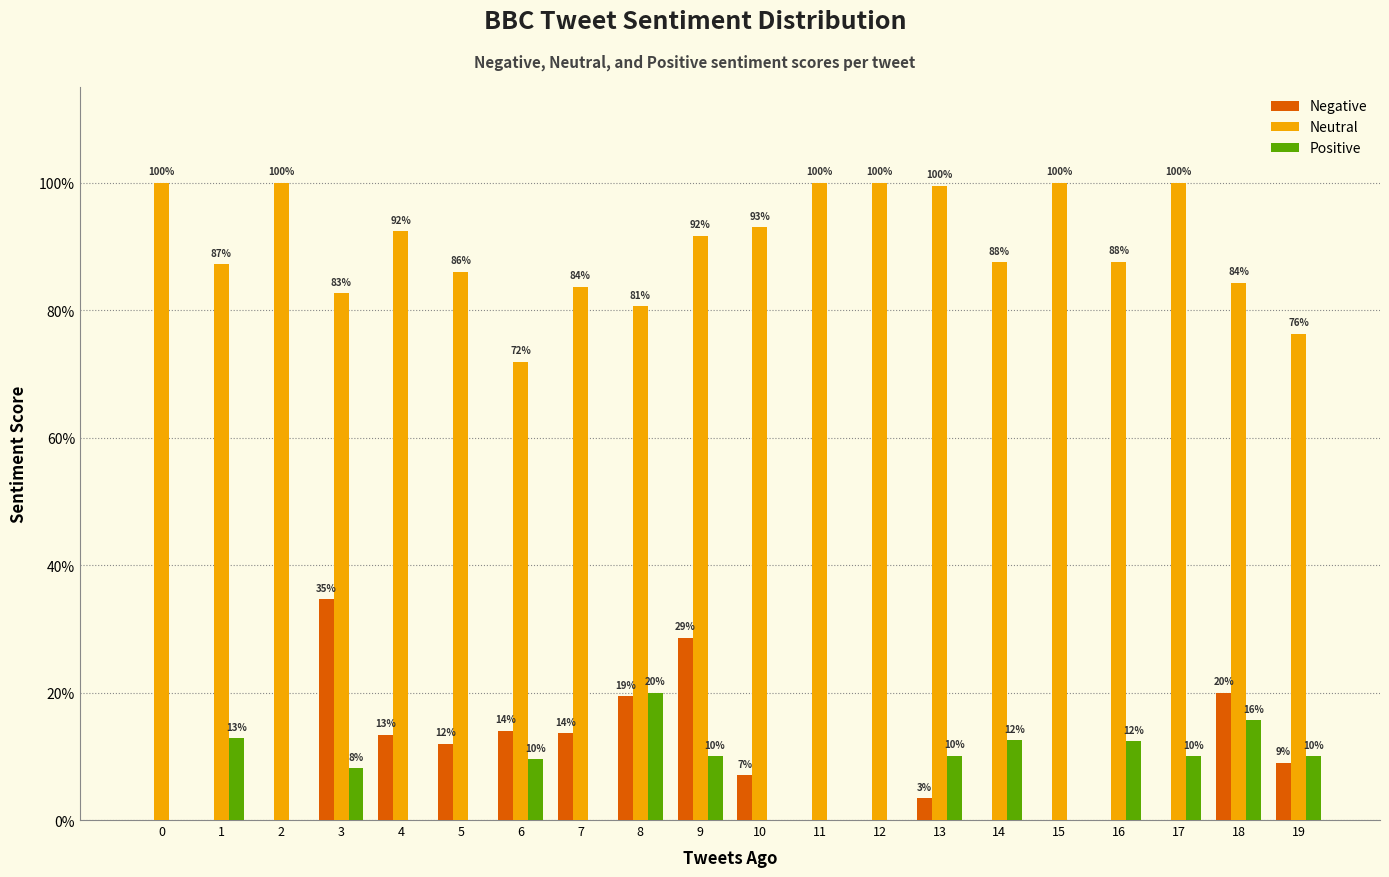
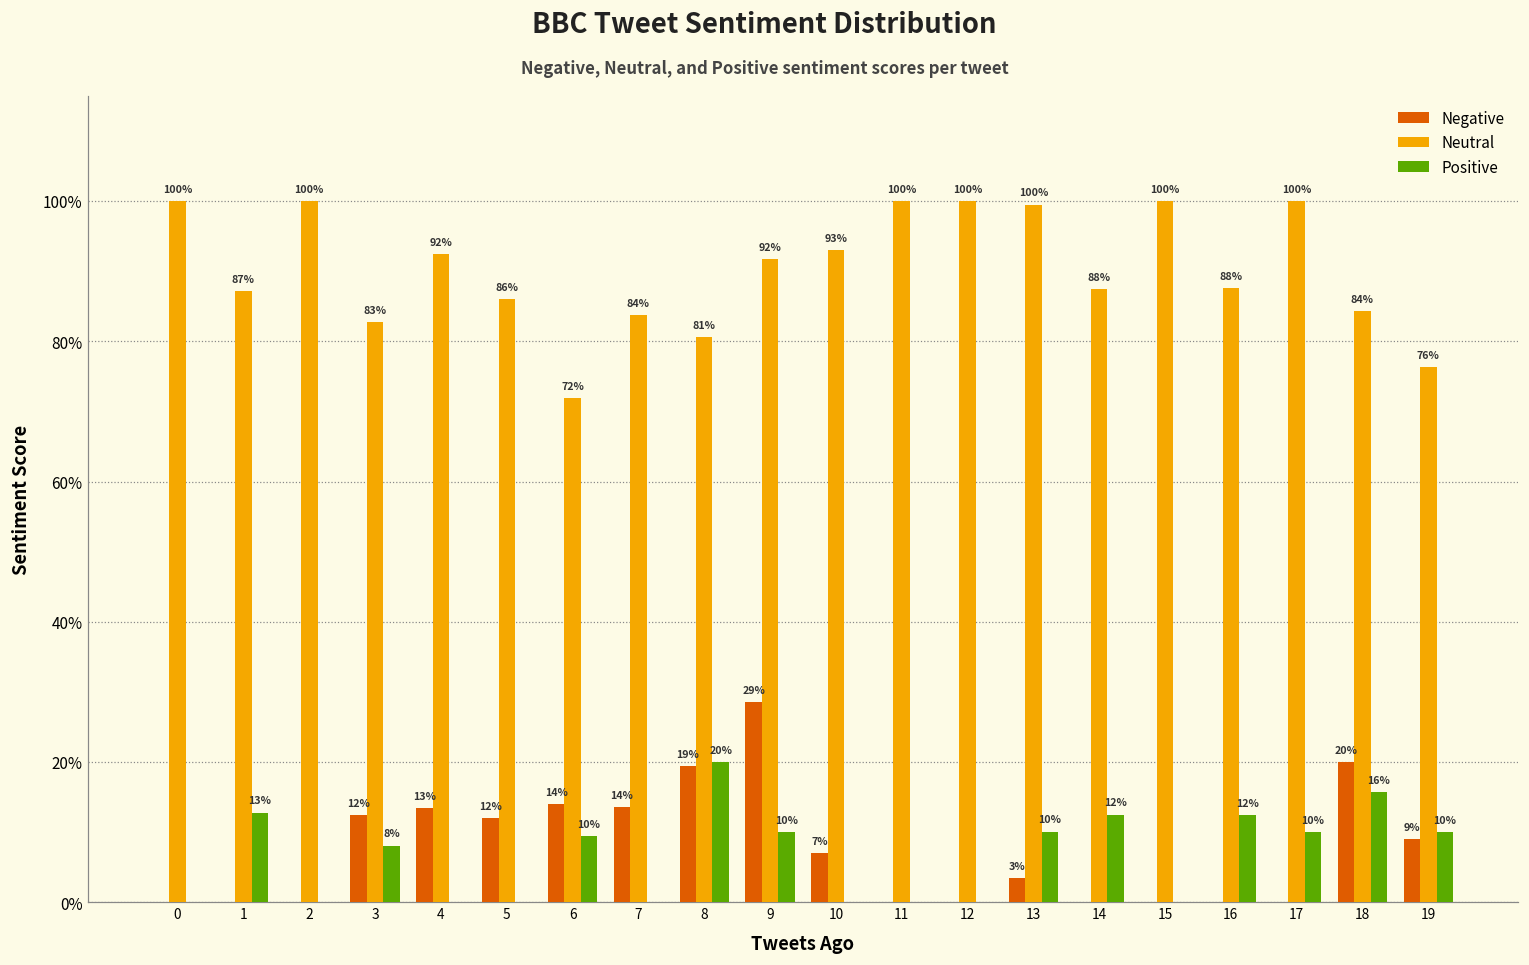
Negative, 3: 35% -> 12%
